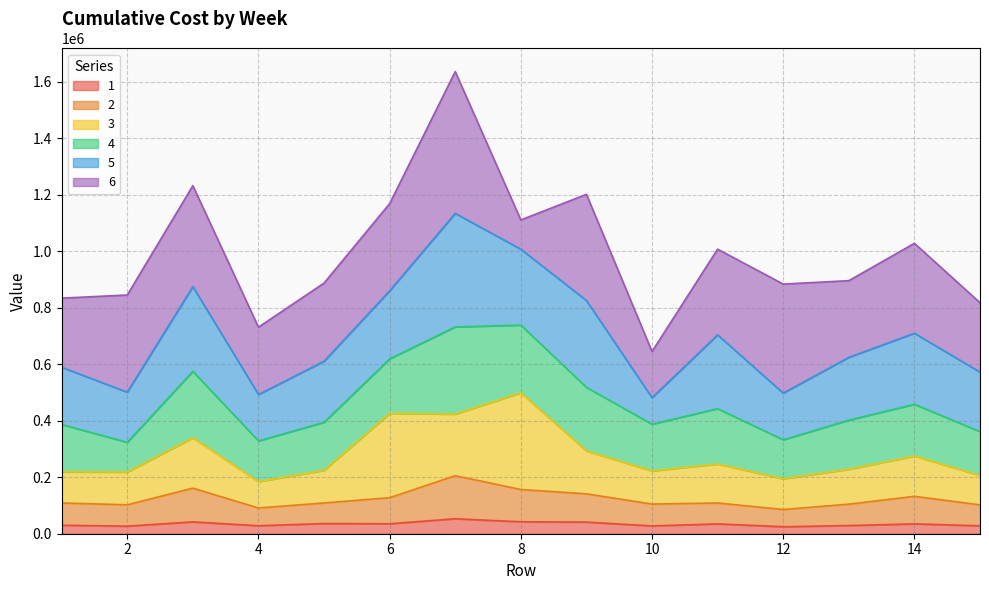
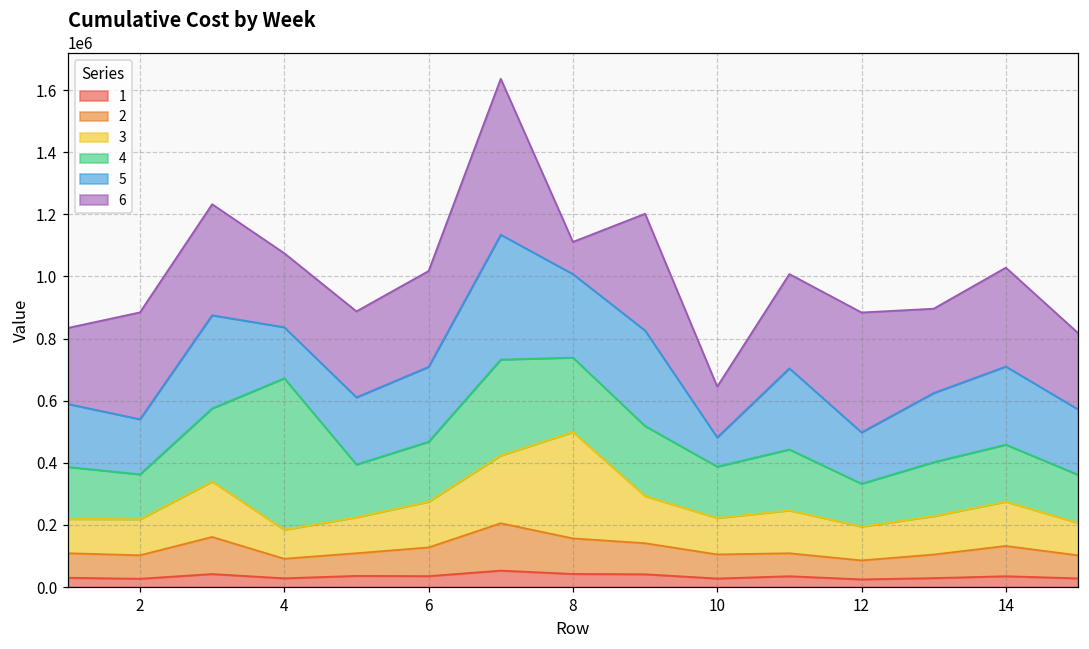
4, 2: 110000 -> 140000
4, 4: 140000 -> 490000
3, 6: 300000 -> 150000
